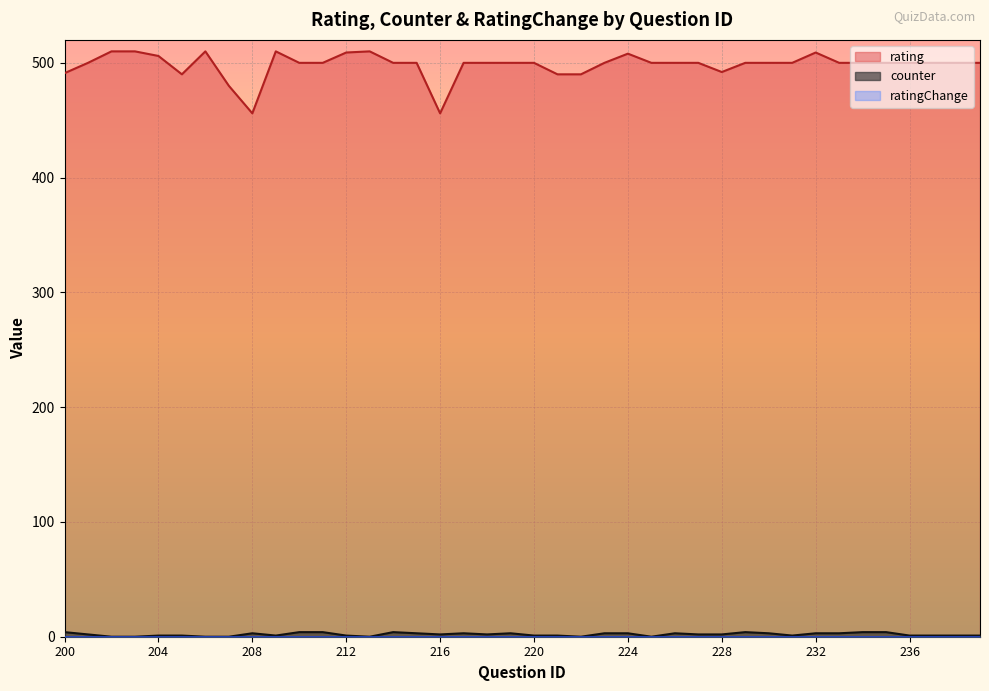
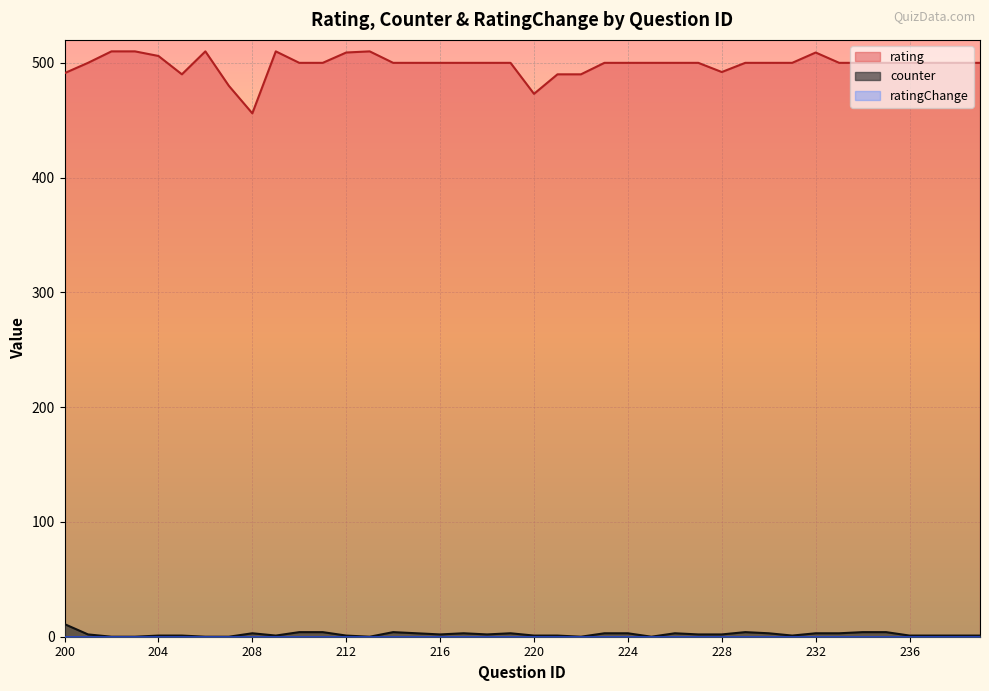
counter, 200: 4 -> 11
rating, 216: 456 -> 500
rating, 220: 500 -> 473
rating, 224: 508 -> 500
